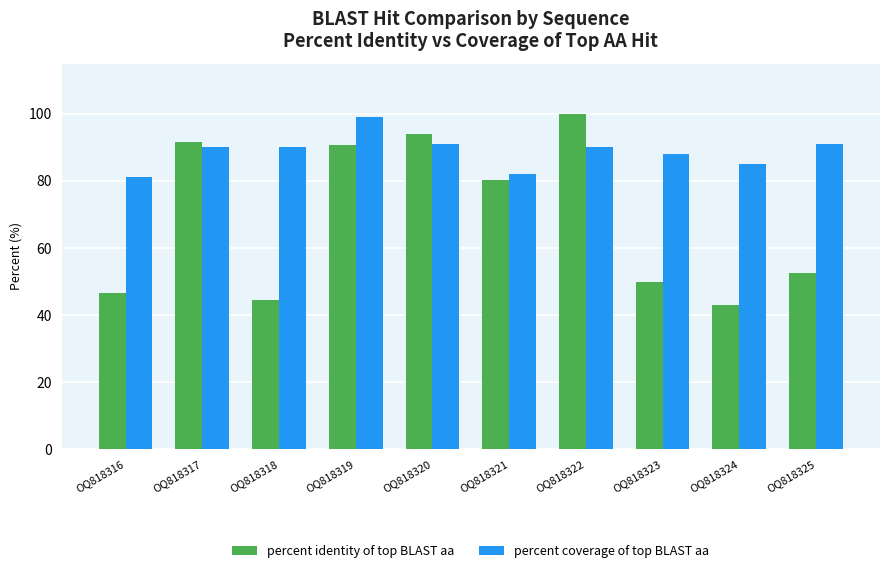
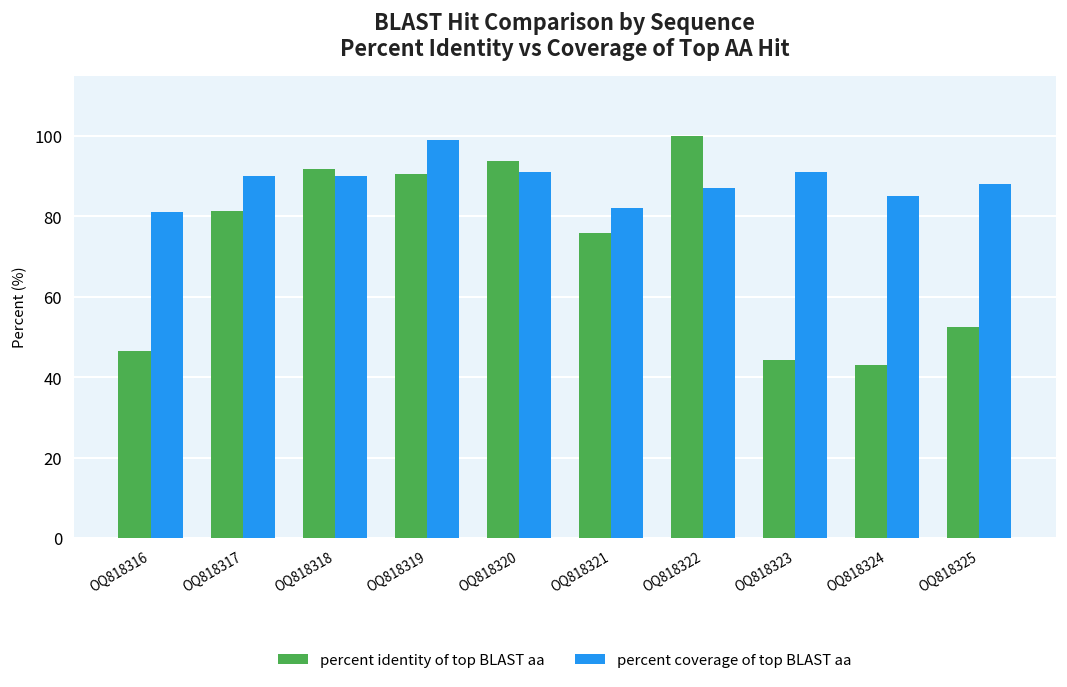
percent identity of top BLAST aa, OQ818317: 92 -> 81
percent identity of top BLAST aa, OQ818318: 44 -> 92
percent identity of top BLAST aa, OQ818321: 80 -> 76
percent coverage of top BLAST aa, OQ818322: 90 -> 87
percent identity of top BLAST aa, OQ818323: 50 -> 44
percent coverage of top BLAST aa, OQ818323: 88 -> 91
percent coverage of top BLAST aa, OQ818325: 91 -> 88
